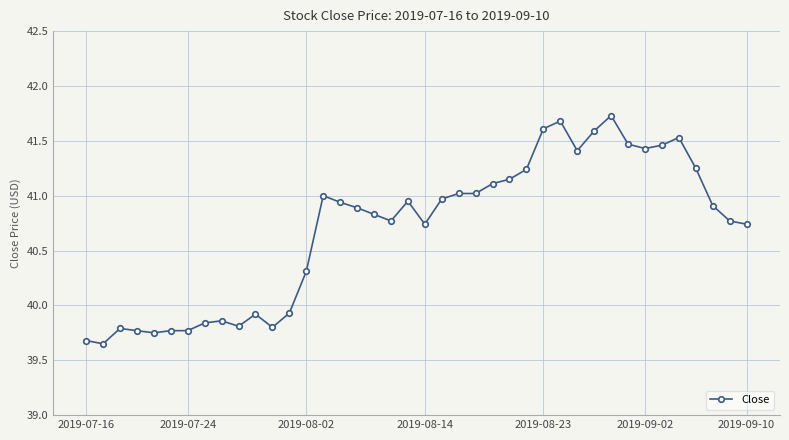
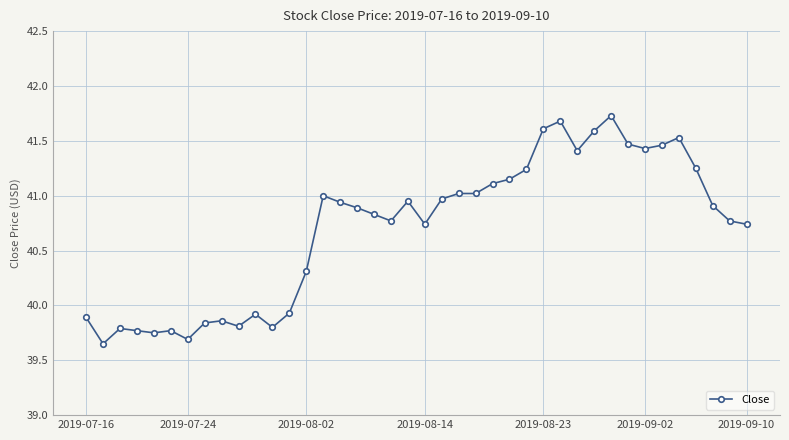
2019-07-16: 39.68 -> 39.89
2019-07-24: 39.77 -> 39.69
